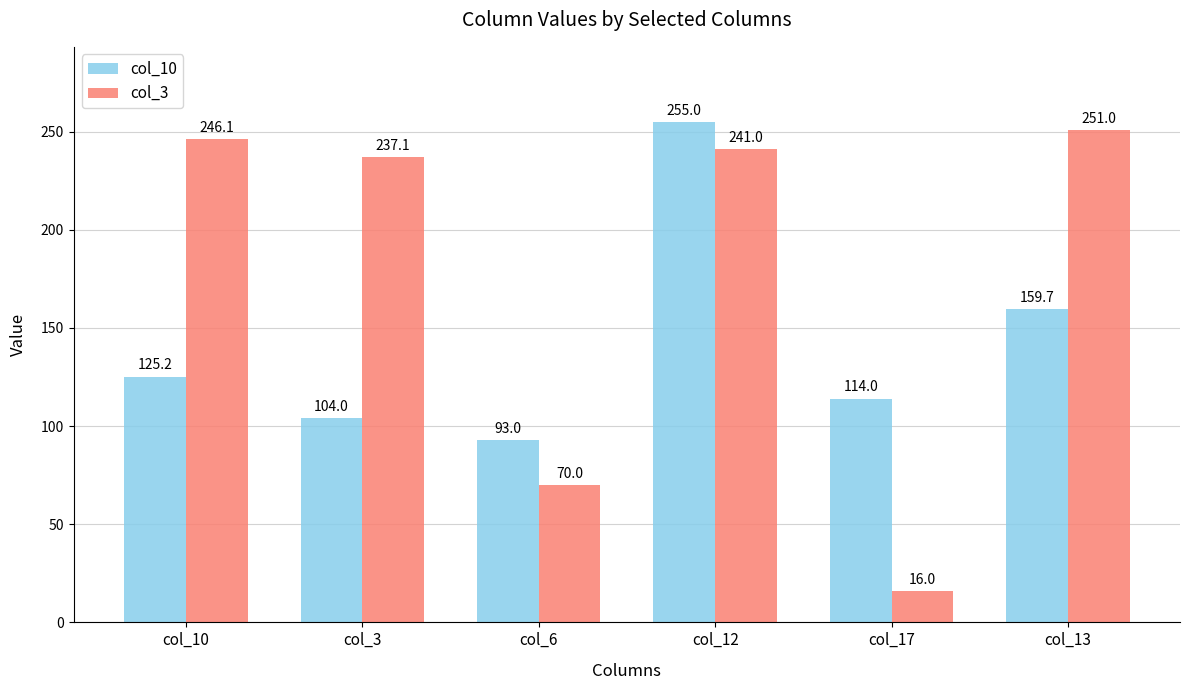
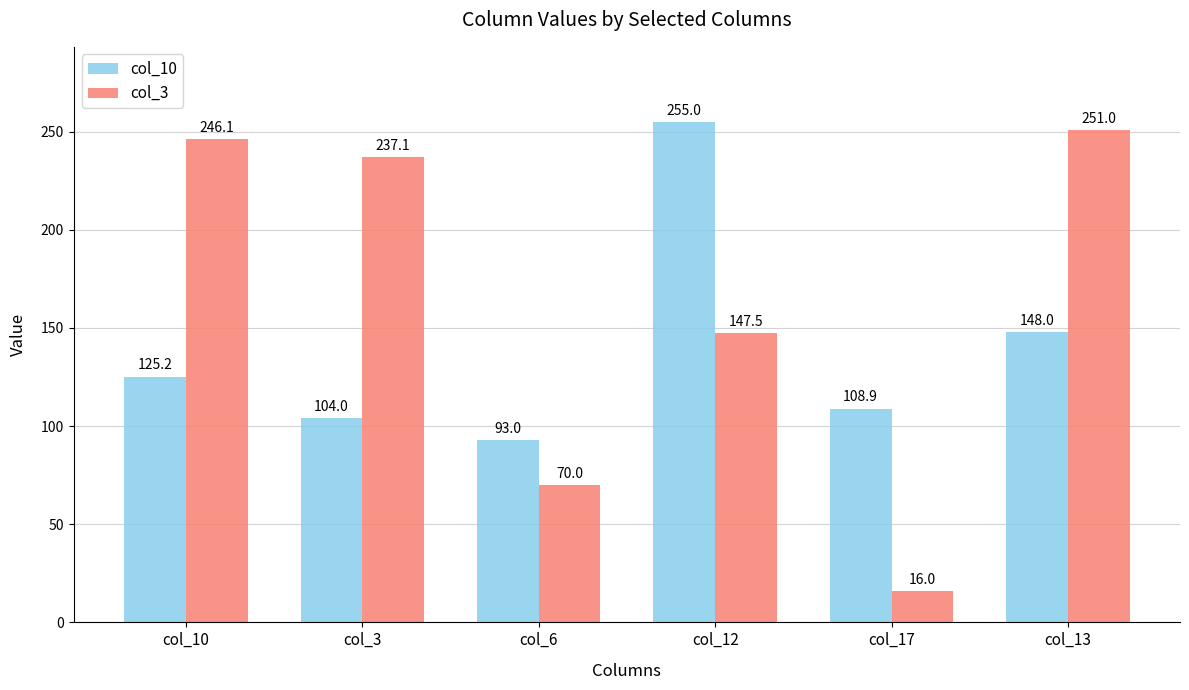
col_3, col_12: 241.0 -> 147.5
col_10, col_17: 114.0 -> 108.9
col_10, col_13: 159.7 -> 148.0
